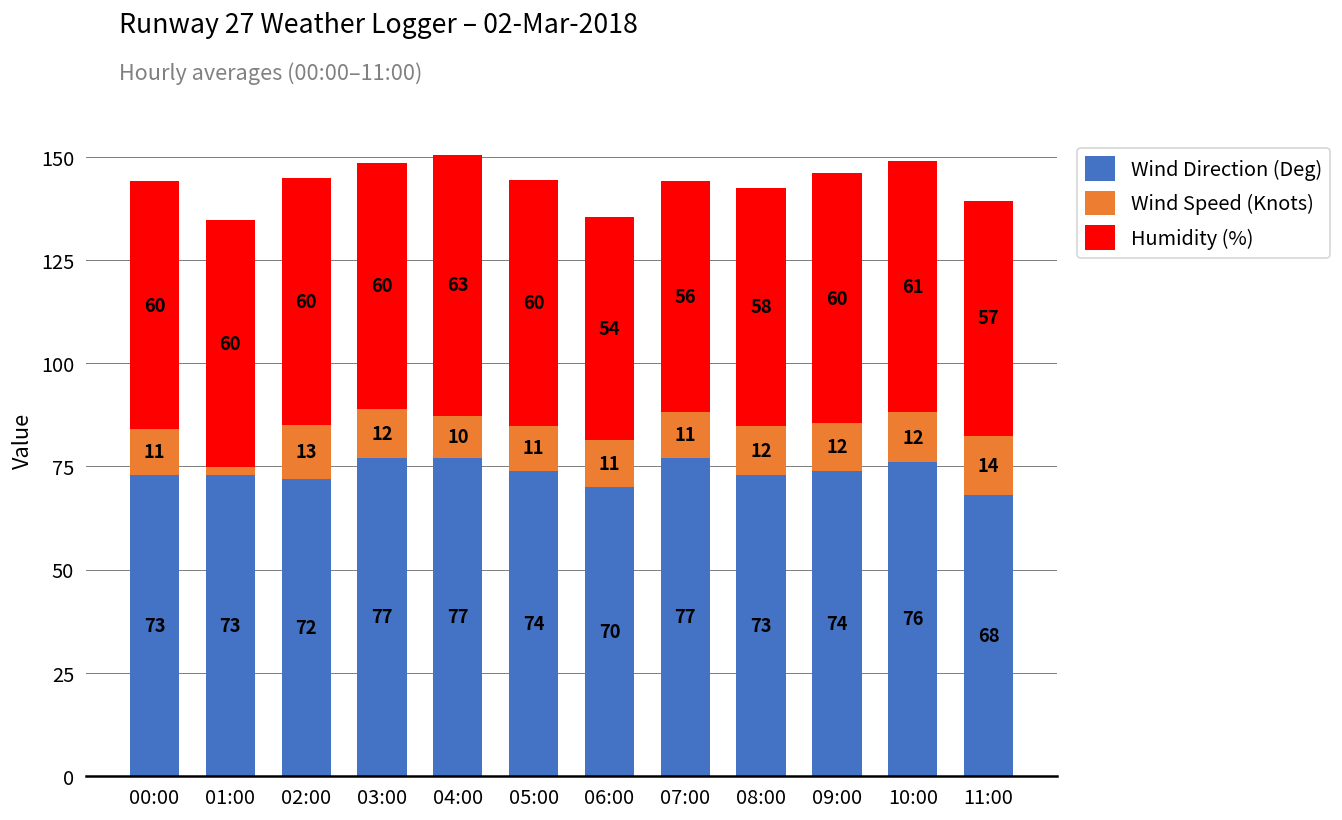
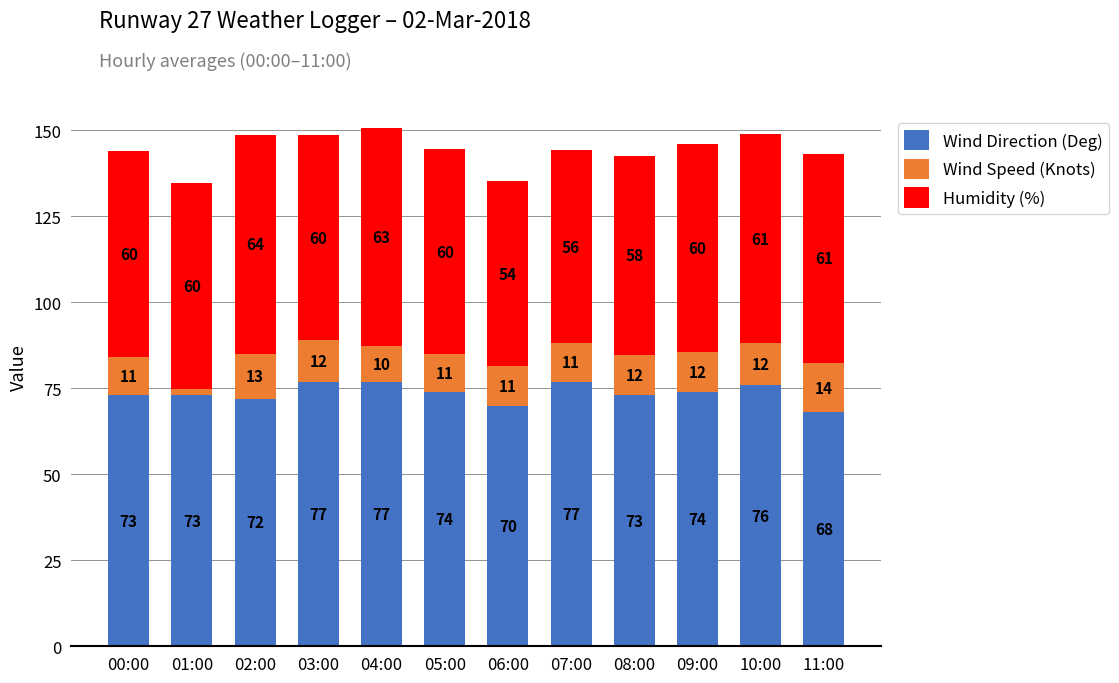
Humidity (%), 02:00: 60 -> 64
Humidity (%), 11:00: 57 -> 61
